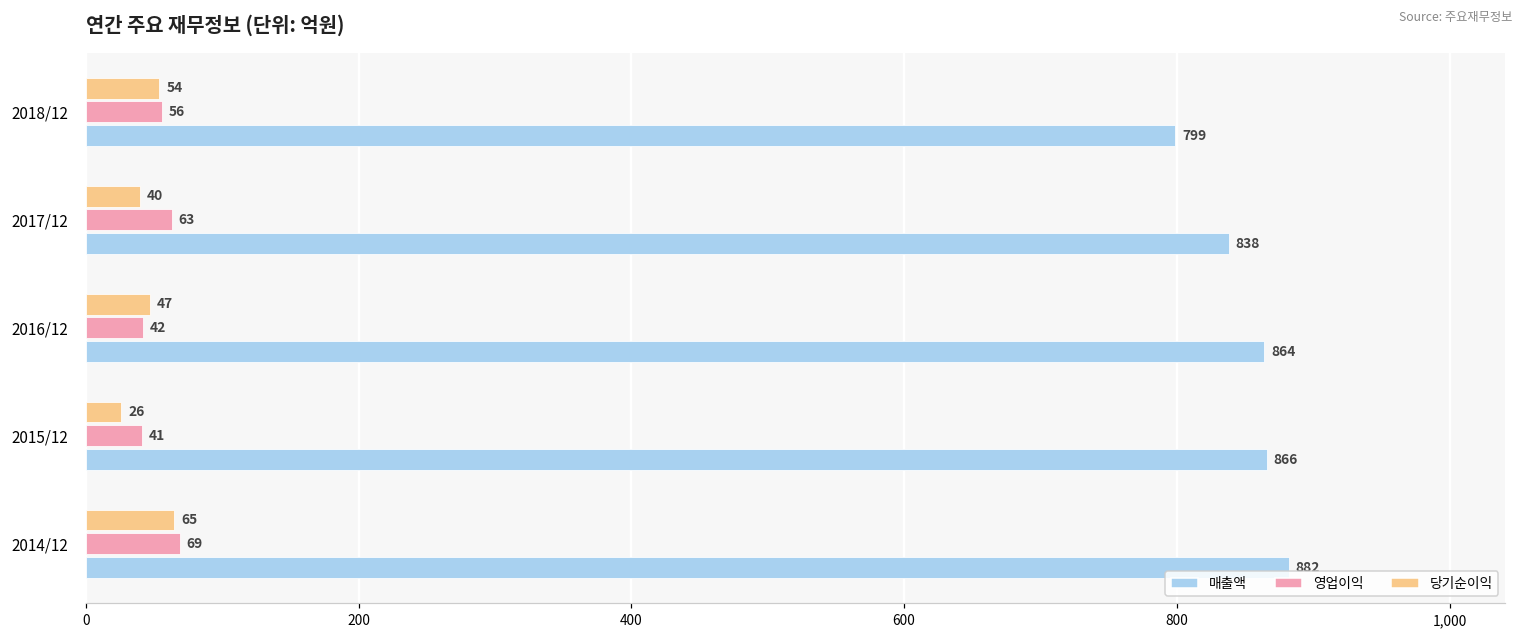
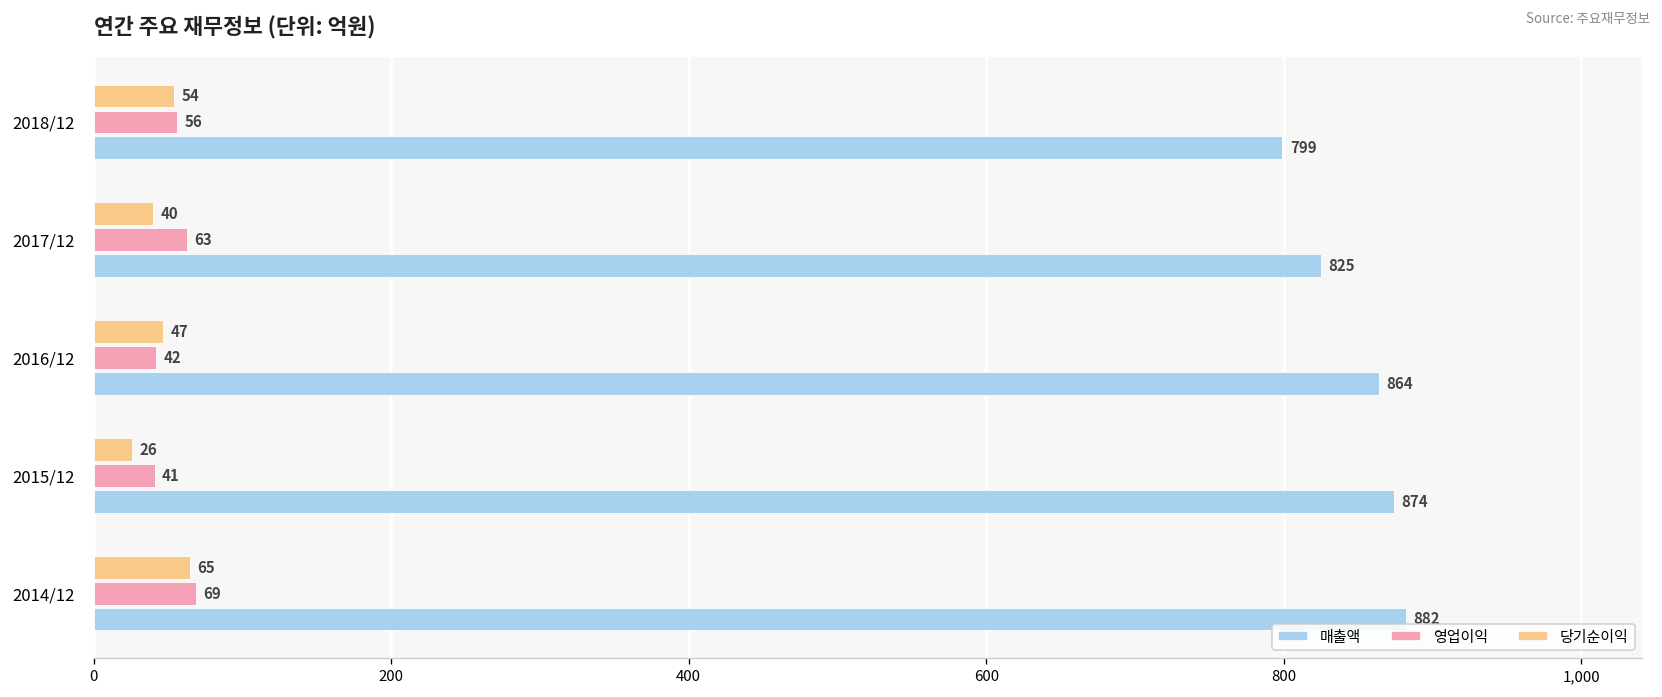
매출액, 2017/12: 838 -> 825
매출액, 2015/12: 866 -> 874
